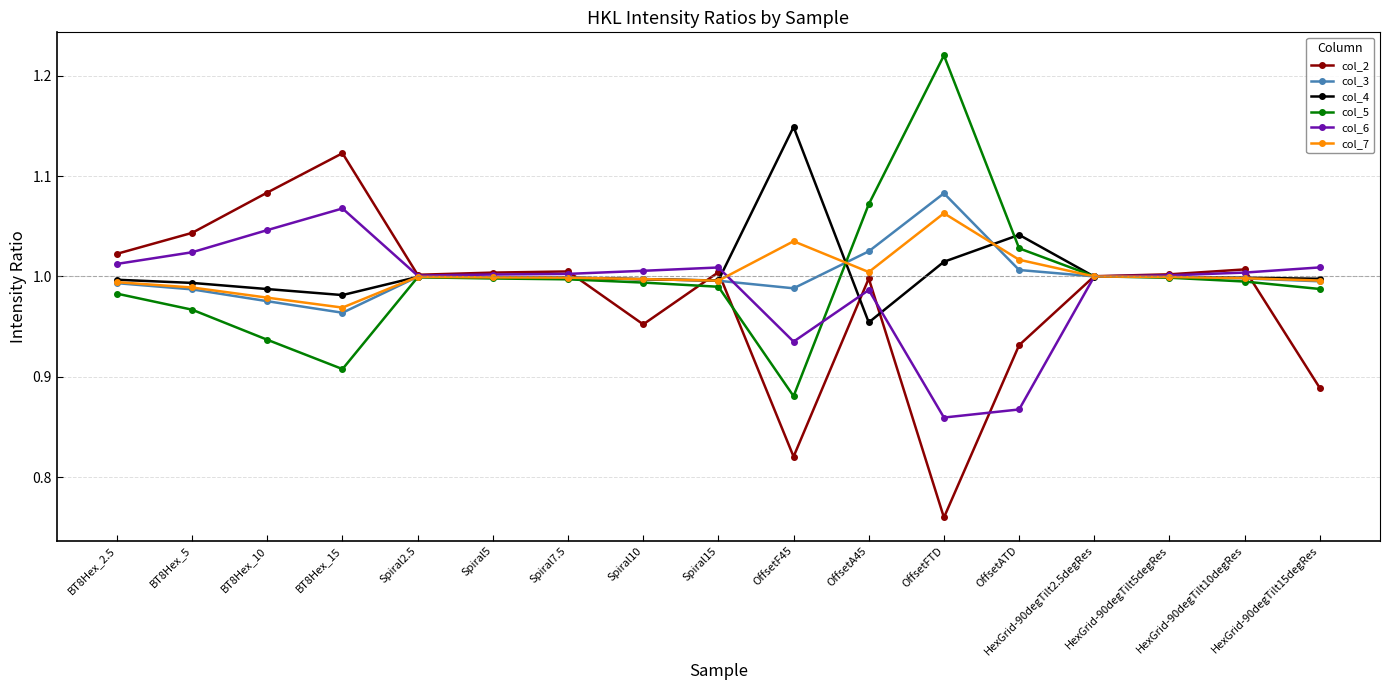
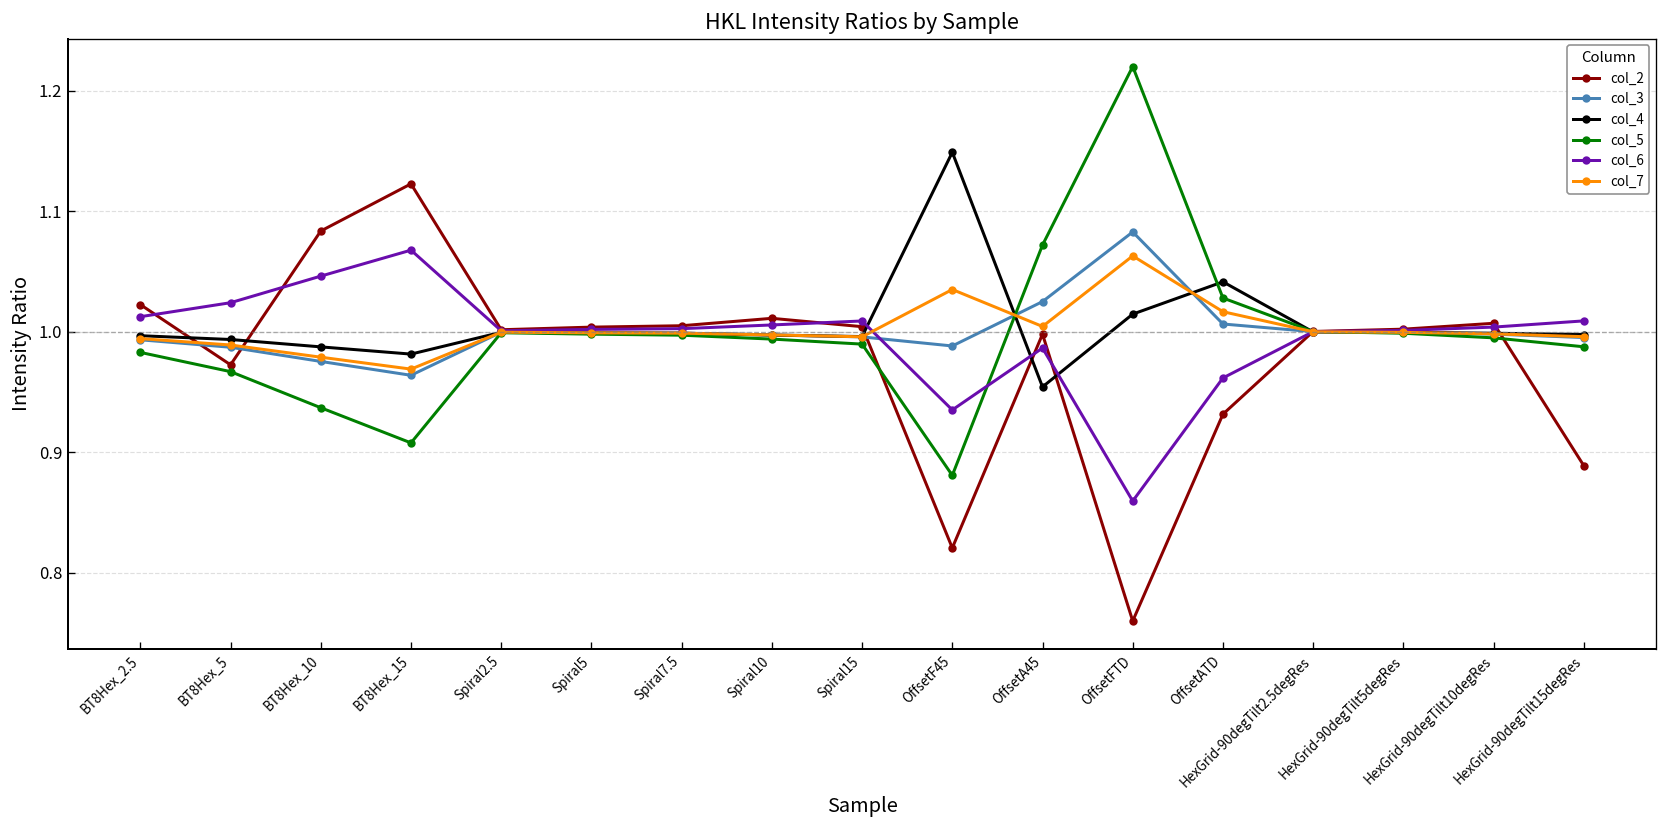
col_2, BT8Hex_5: 1.043 -> 0.973
col_2, Spiral10: 0.952 -> 1.011
col_6, OffsetATD: 0.867 -> 0.962
